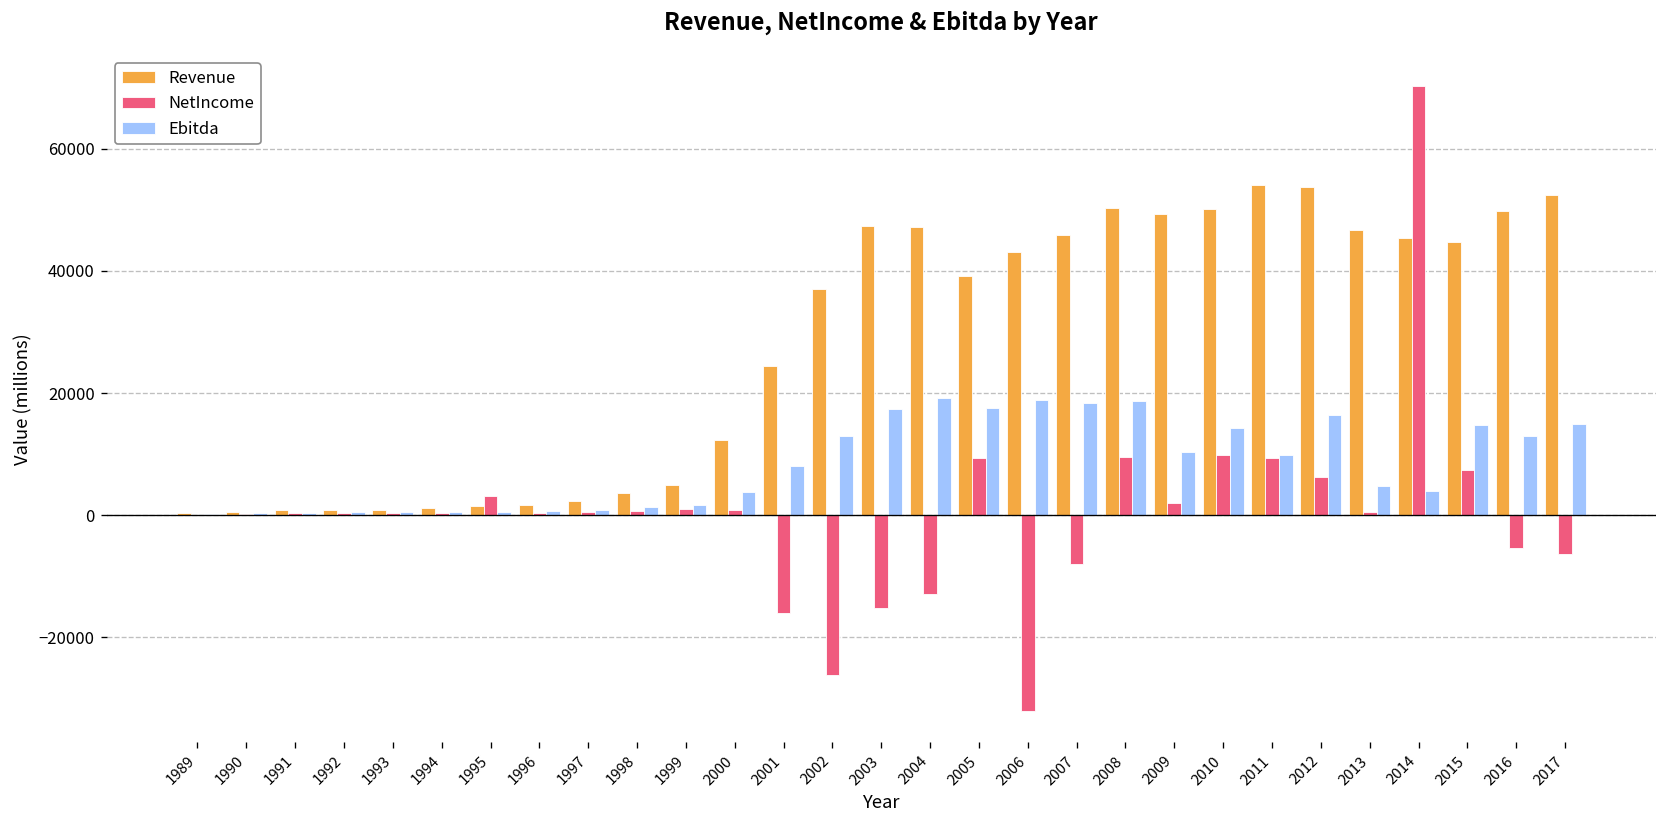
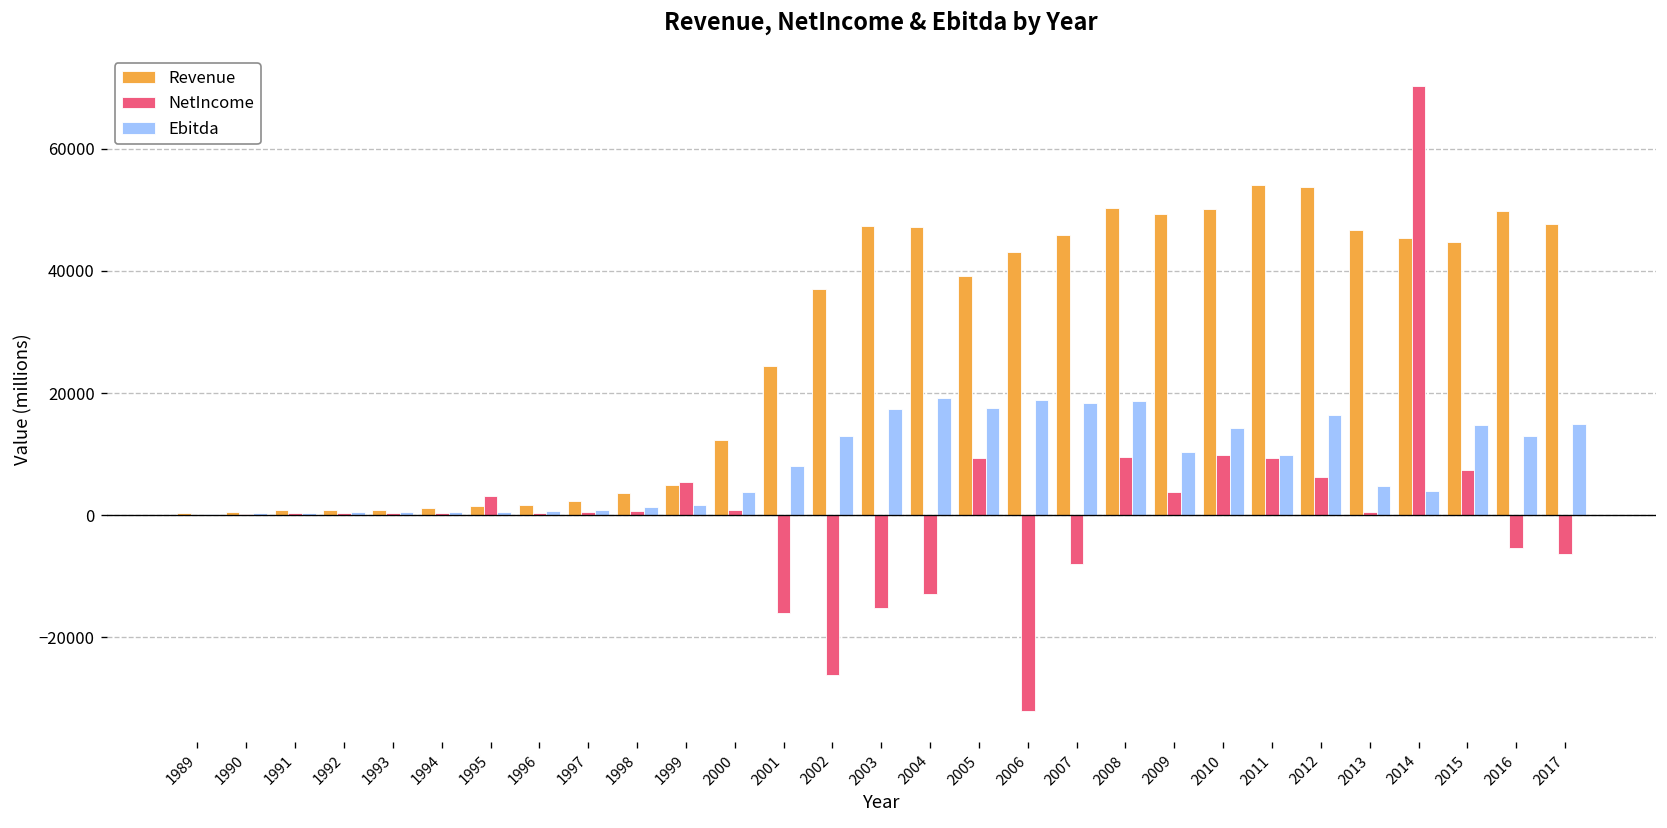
NetIncome, 1999: 1000 -> 5000
NetIncome, 2009: 2000 -> 4000
Revenue, 2017: 53000 -> 48000
